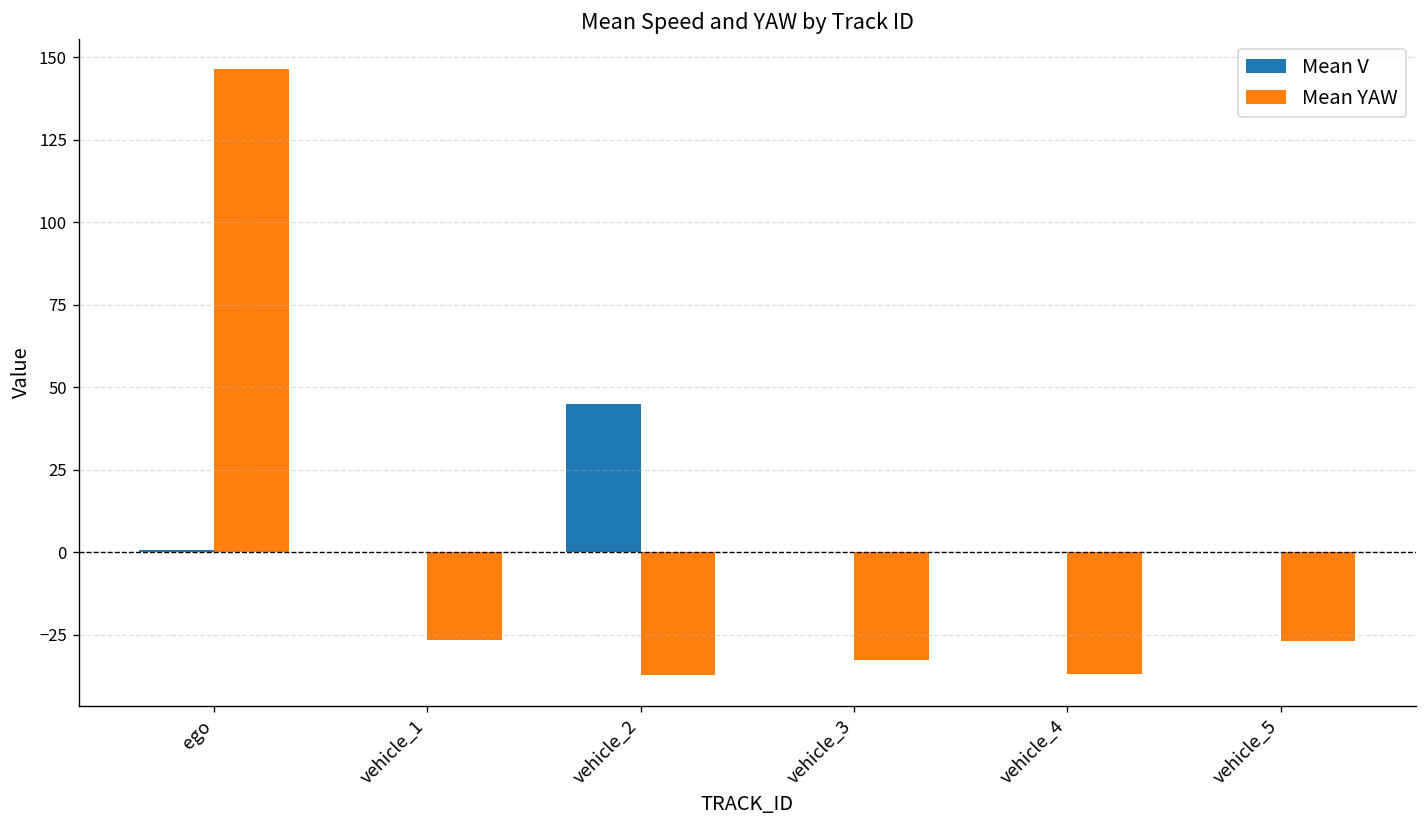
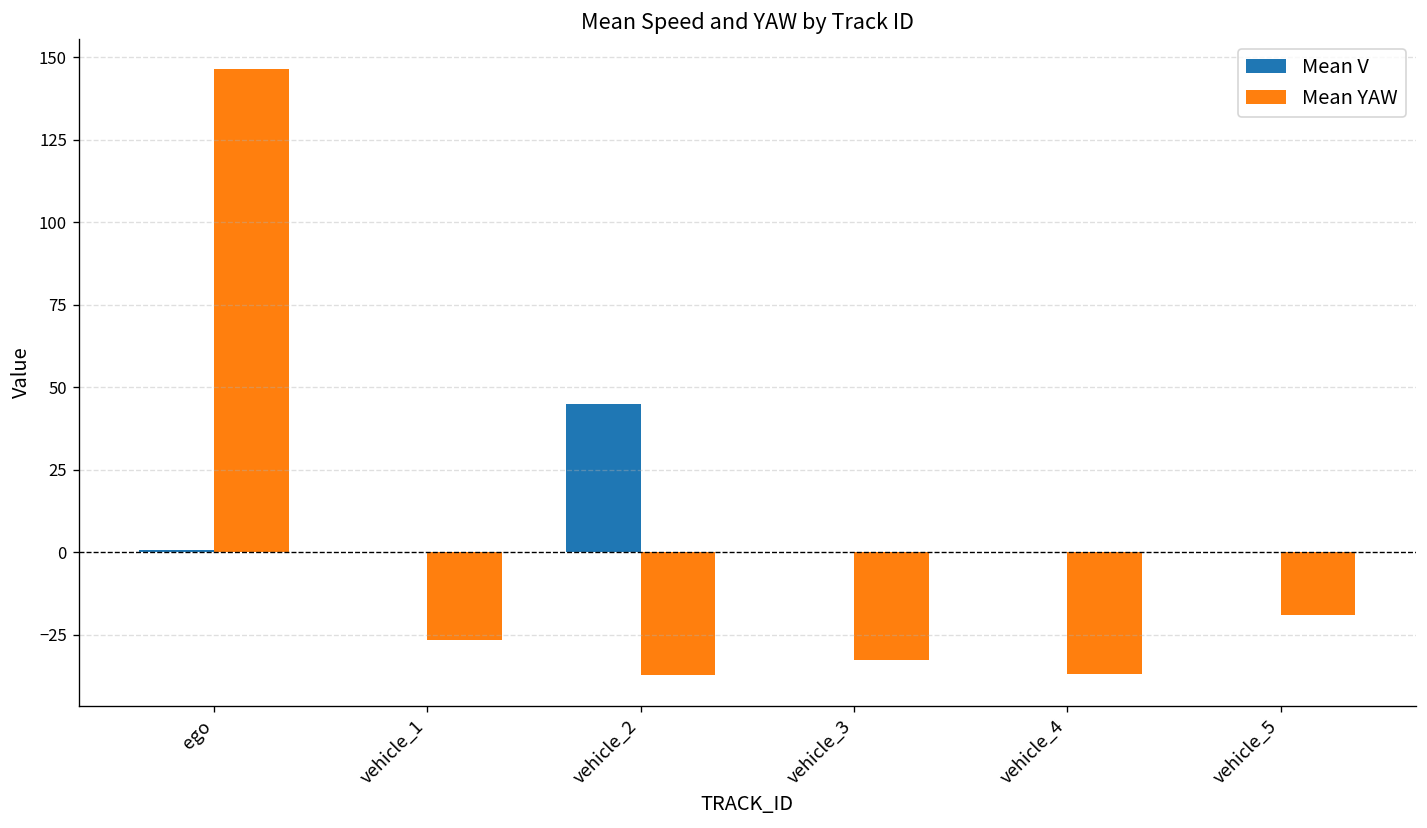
Mean YAW, vehicle_5: -27 -> -19
